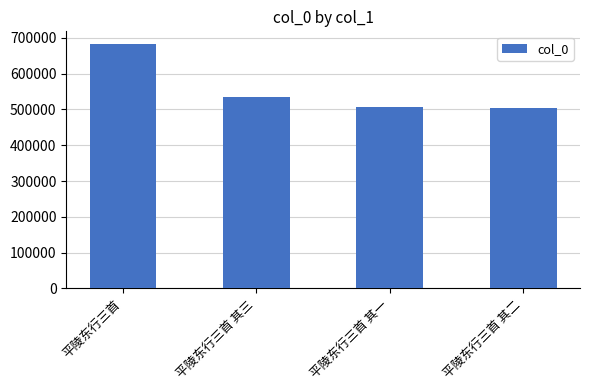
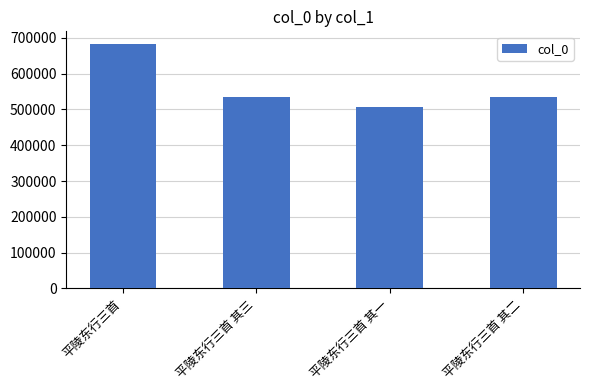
平陵东行三首 其二: 500000 -> 540000
